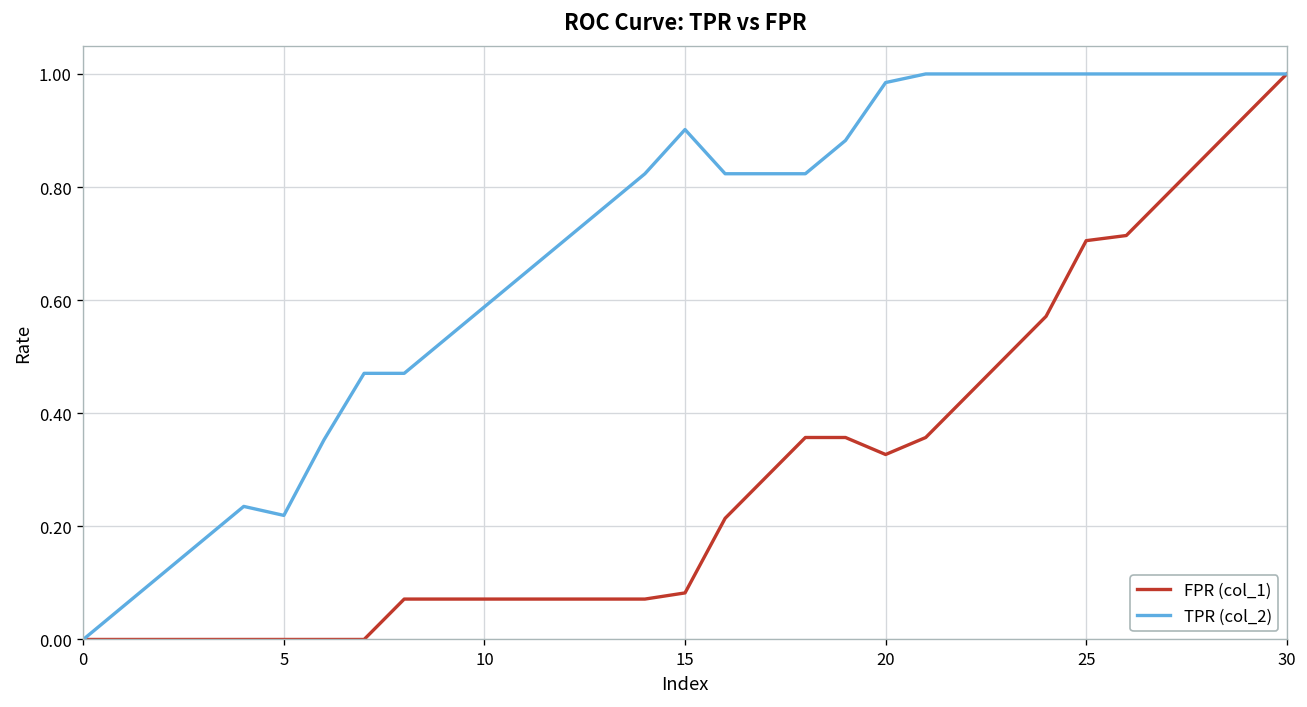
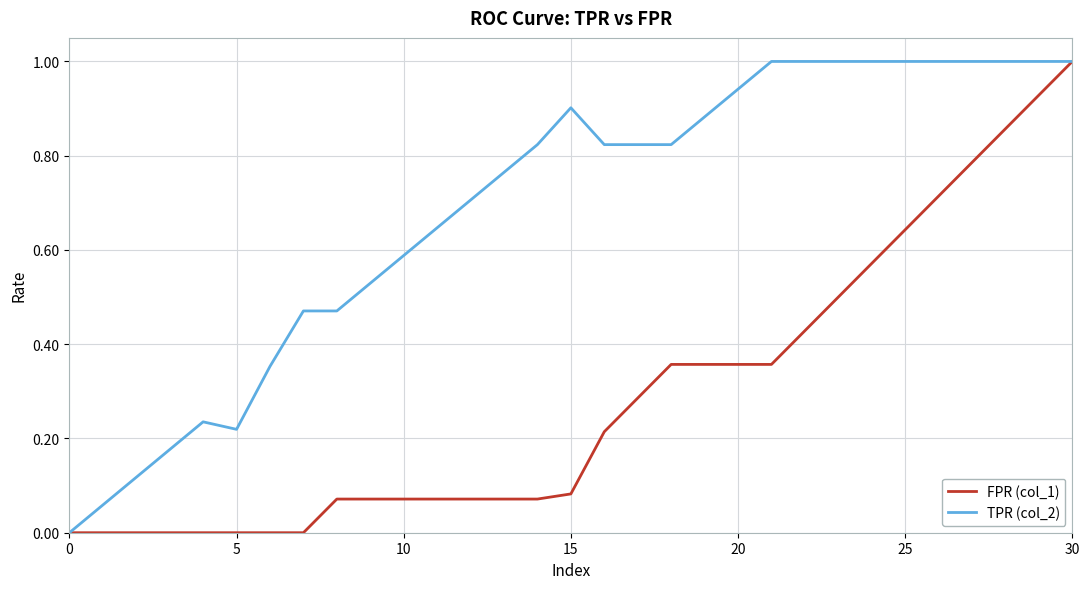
FPR (col_1), 20: 0.33 -> 0.36
TPR (col_2), 20: 0.98 -> 0.94
FPR (col_1), 25: 0.71 -> 0.64
